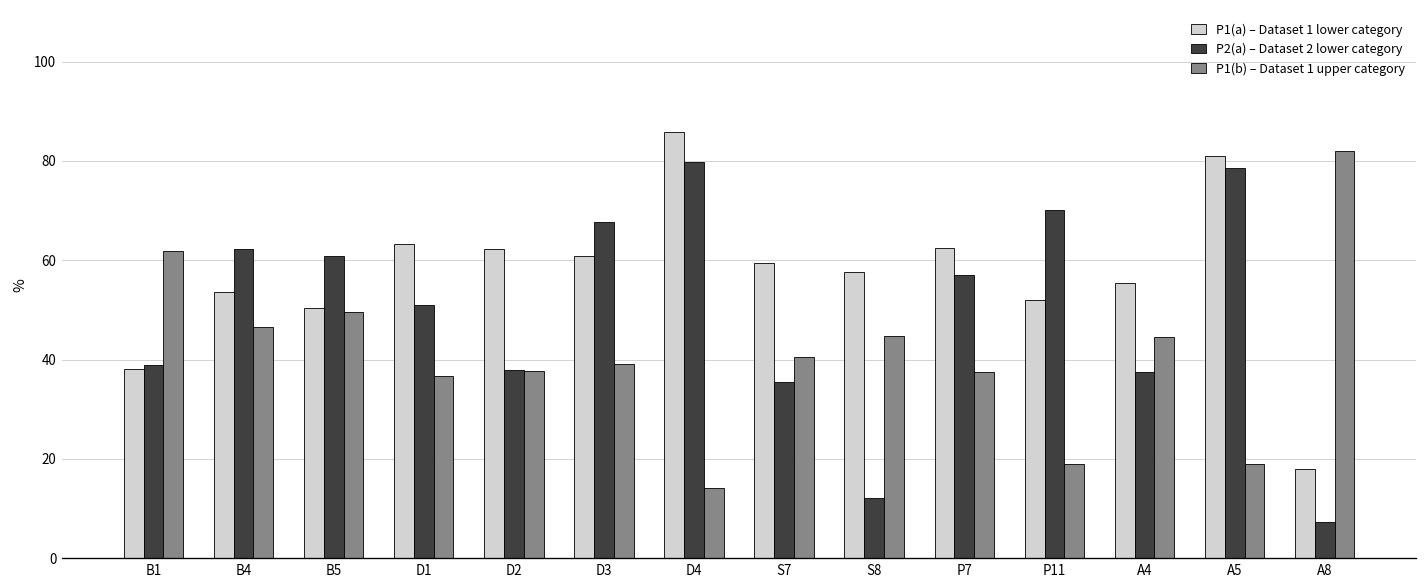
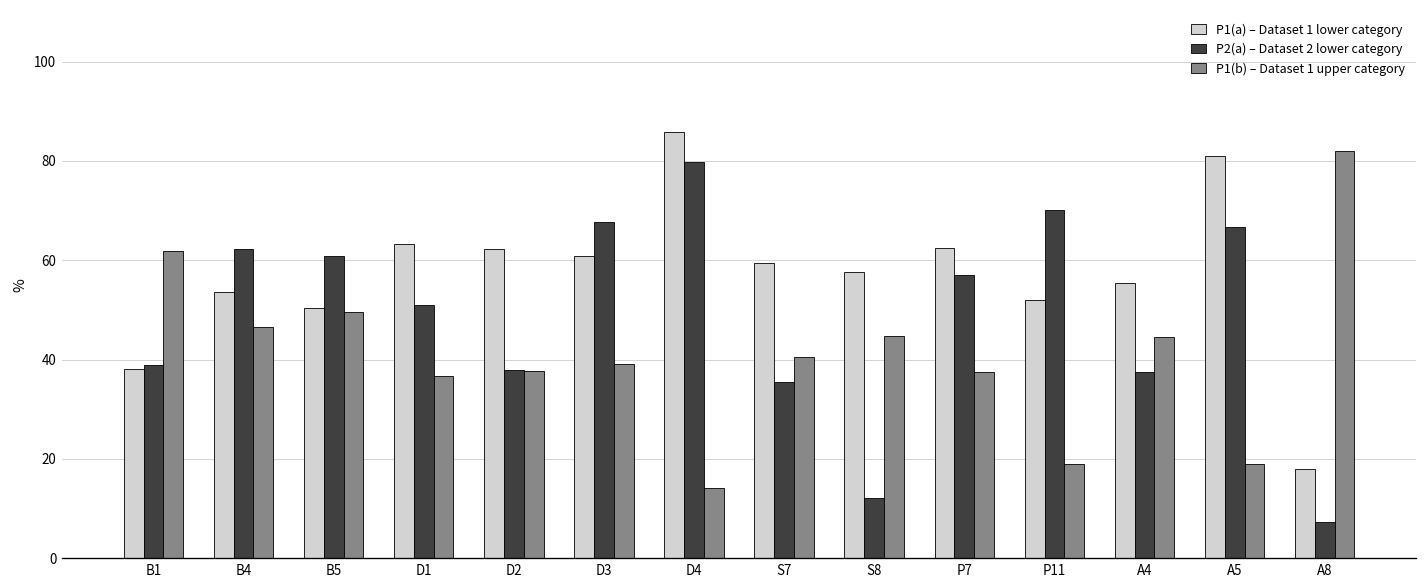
P2(a) – Dataset 2 lower category, A5: 79 -> 67
